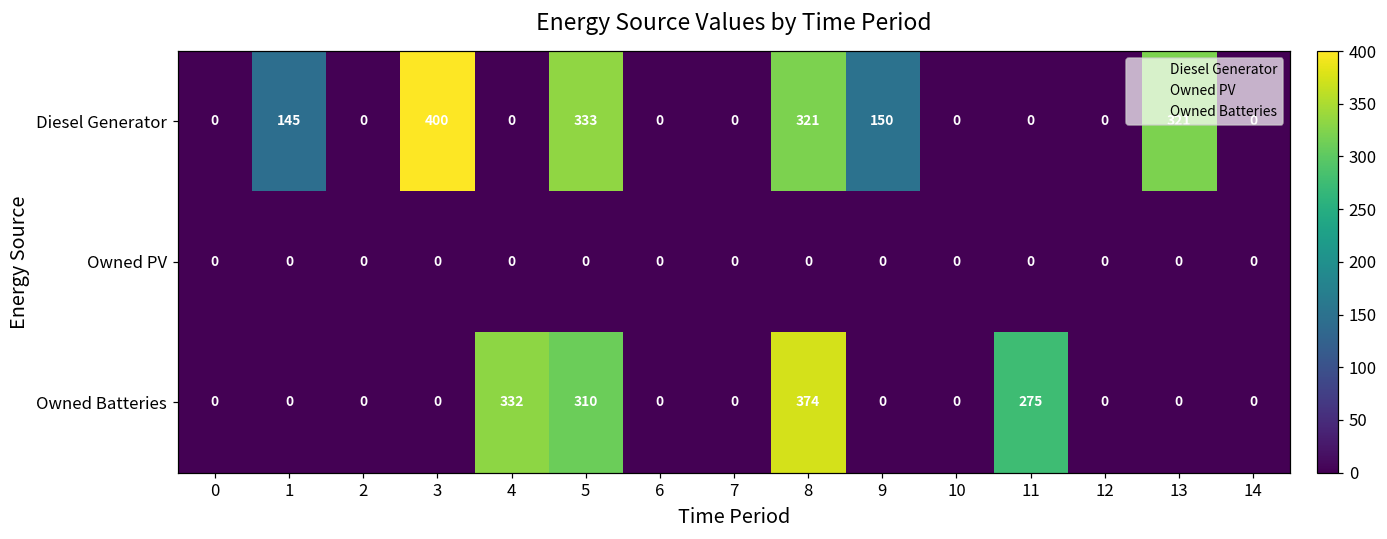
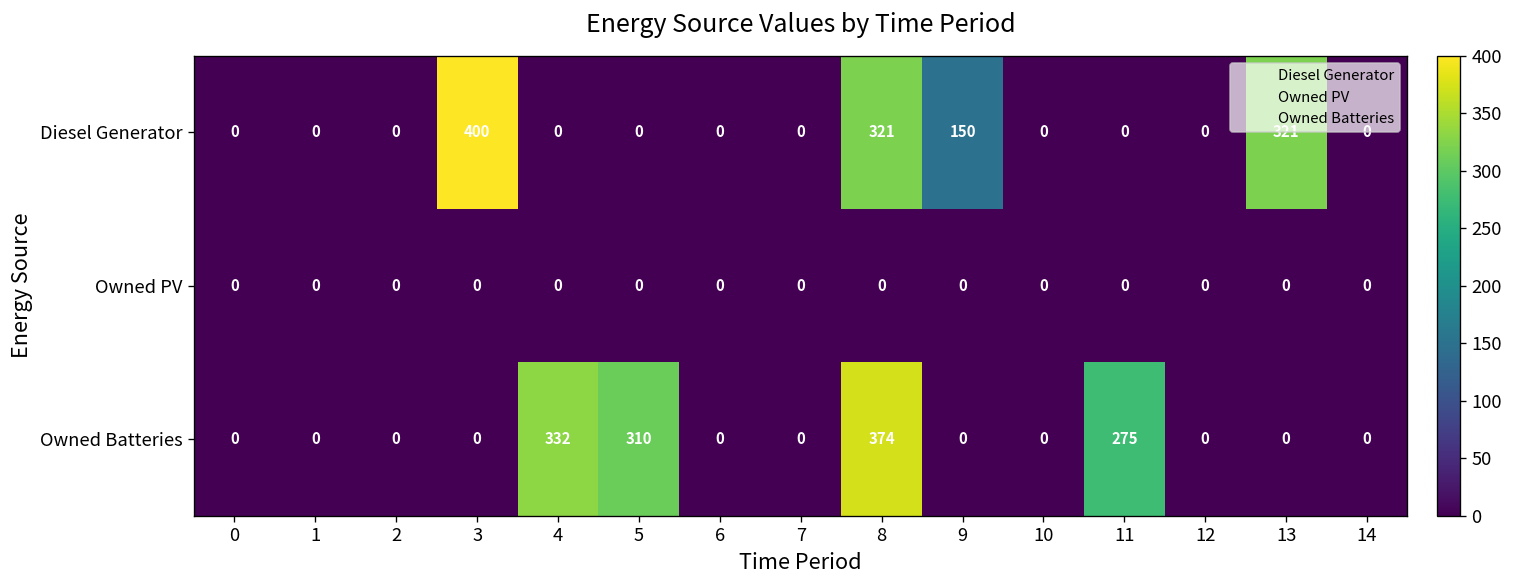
Diesel Generator, 1: 145 -> 0
Diesel Generator, 5: 333 -> 0
